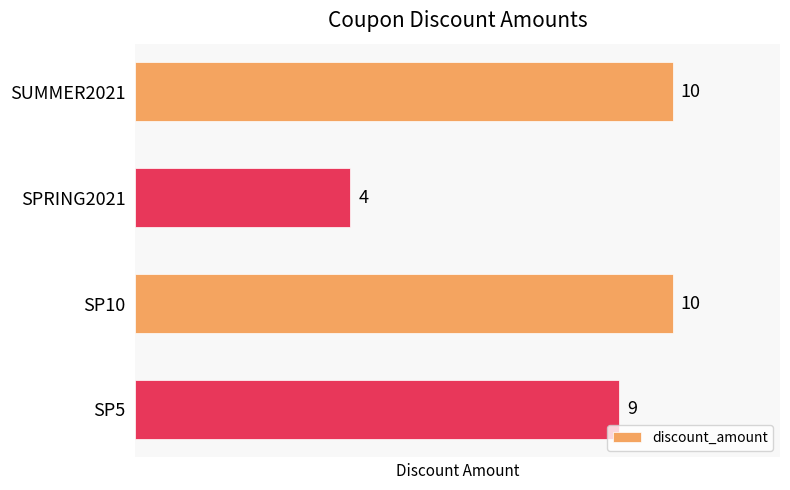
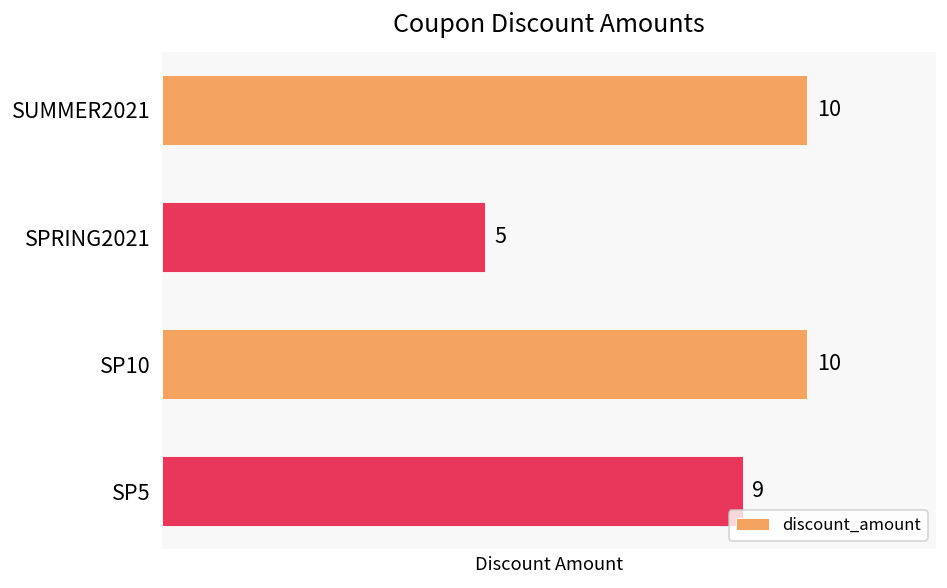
SPRING2021: 4 -> 5
